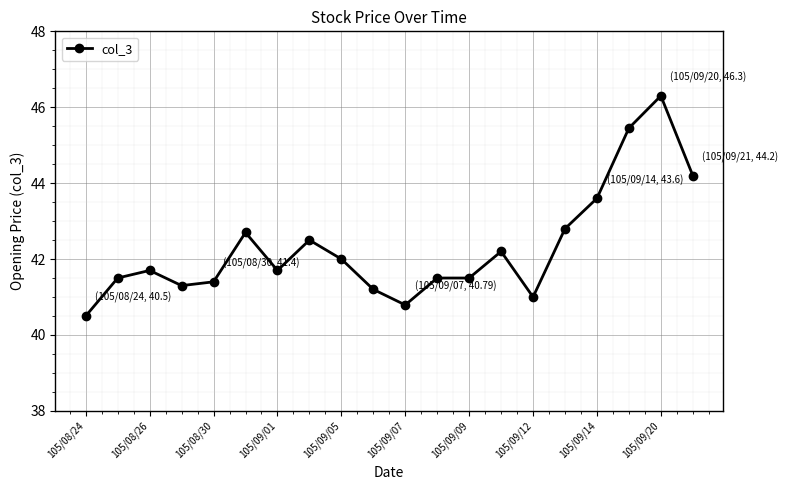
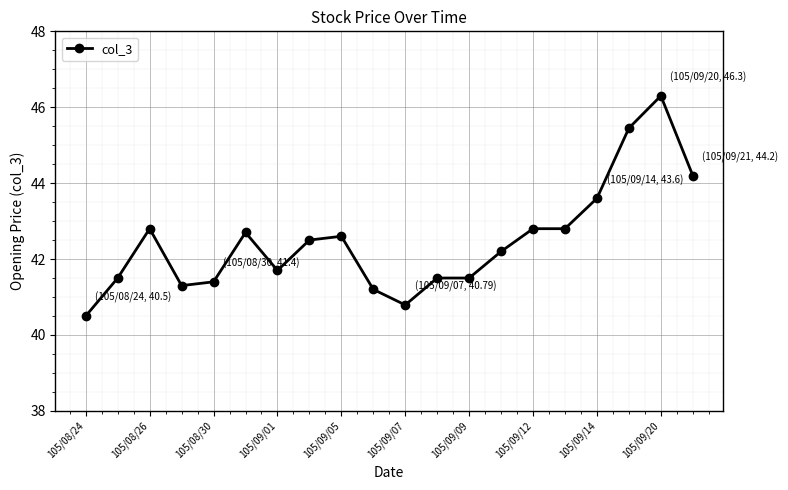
105/08/26: 41.7 -> 42.8
105/09/05: 42.0 -> 42.6
105/09/12: 41.0 -> 42.8
